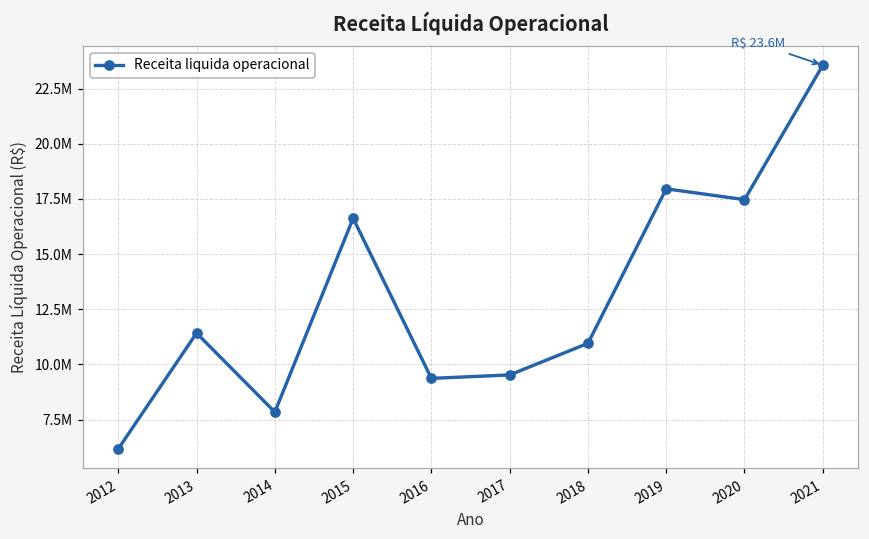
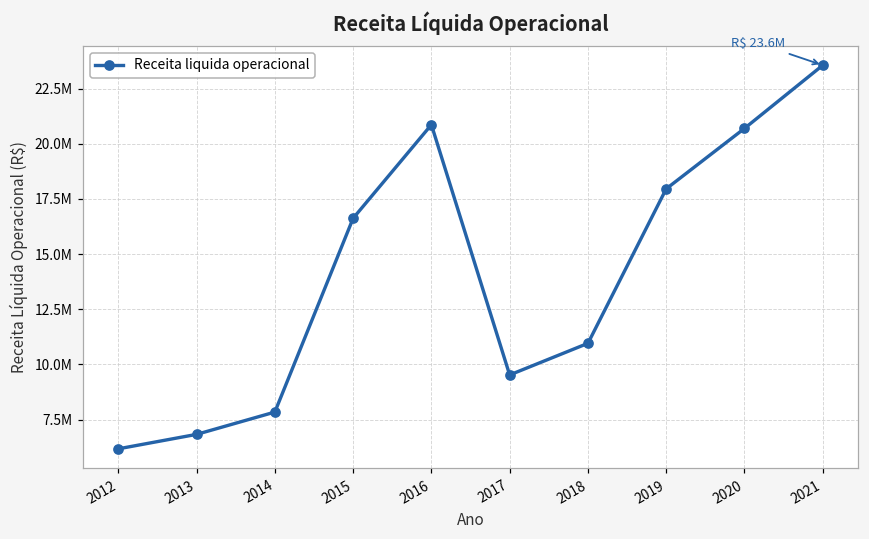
2013: 11400000 -> 6800000
2016: 9400000 -> 20900000
2020: 17500000 -> 20700000
